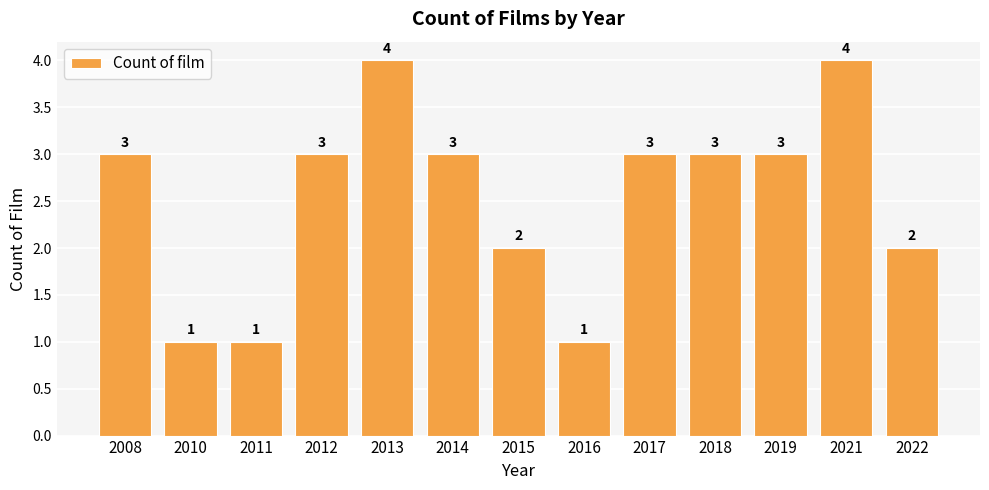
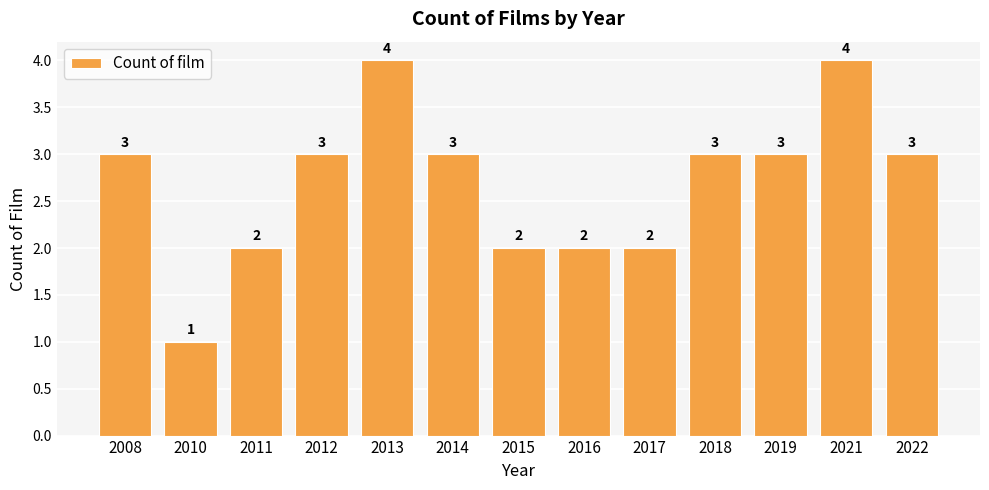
2011: 1 -> 2
2016: 1 -> 2
2017: 3 -> 2
2022: 2 -> 3
